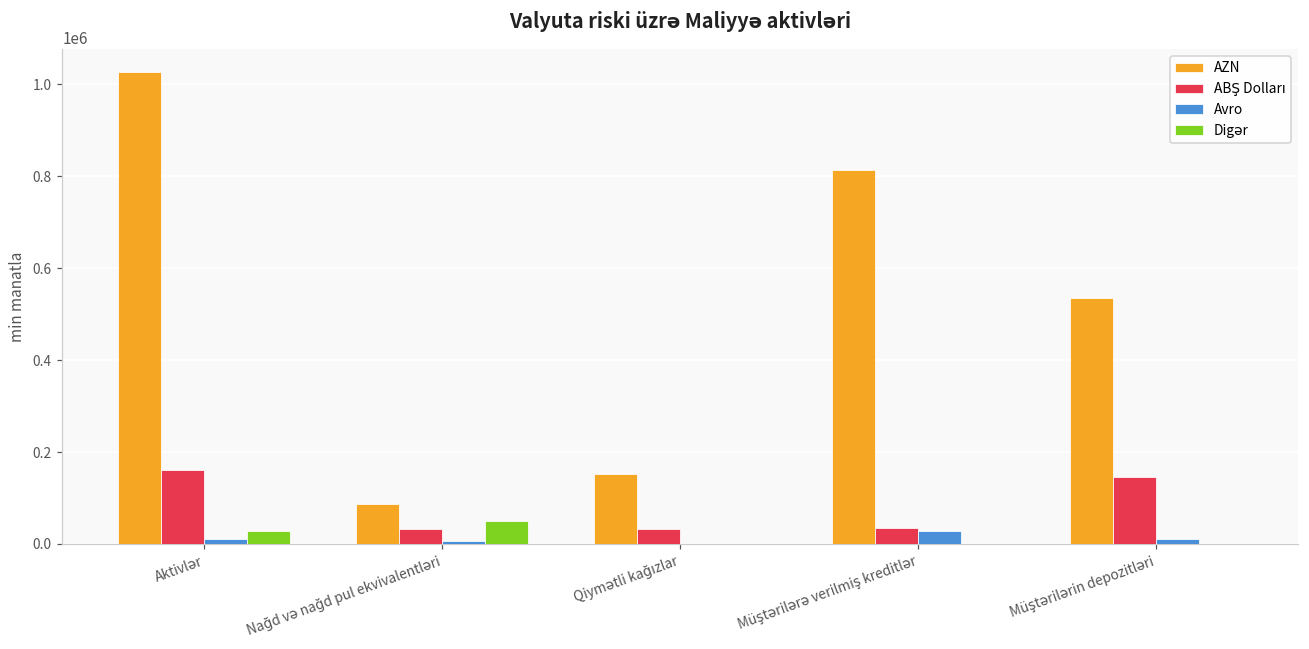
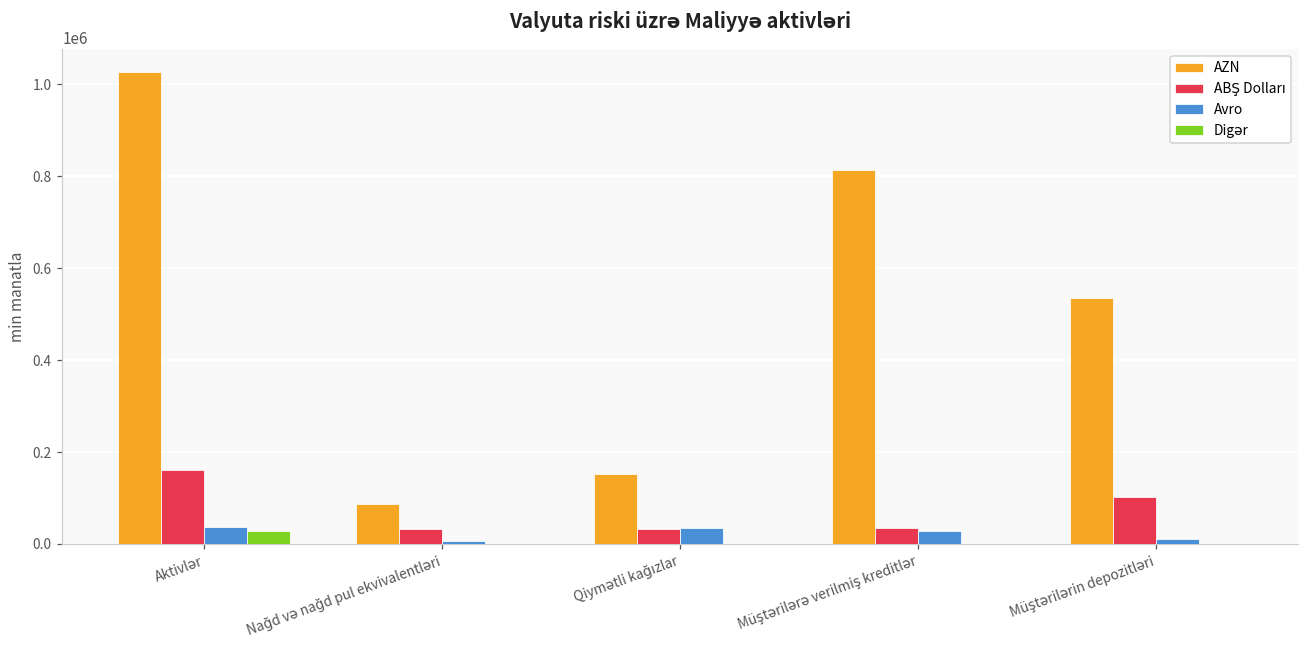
Avro, Aktivlər: 10000 -> 40000
Digər, Nağd və nağd pul ekvivalentləri: 50000 -> 0
Avro, Qiymətli kağızlar: 0 -> 40000
ABŞ Dolları, Müştərilərin depozitləri: 140000 -> 100000
